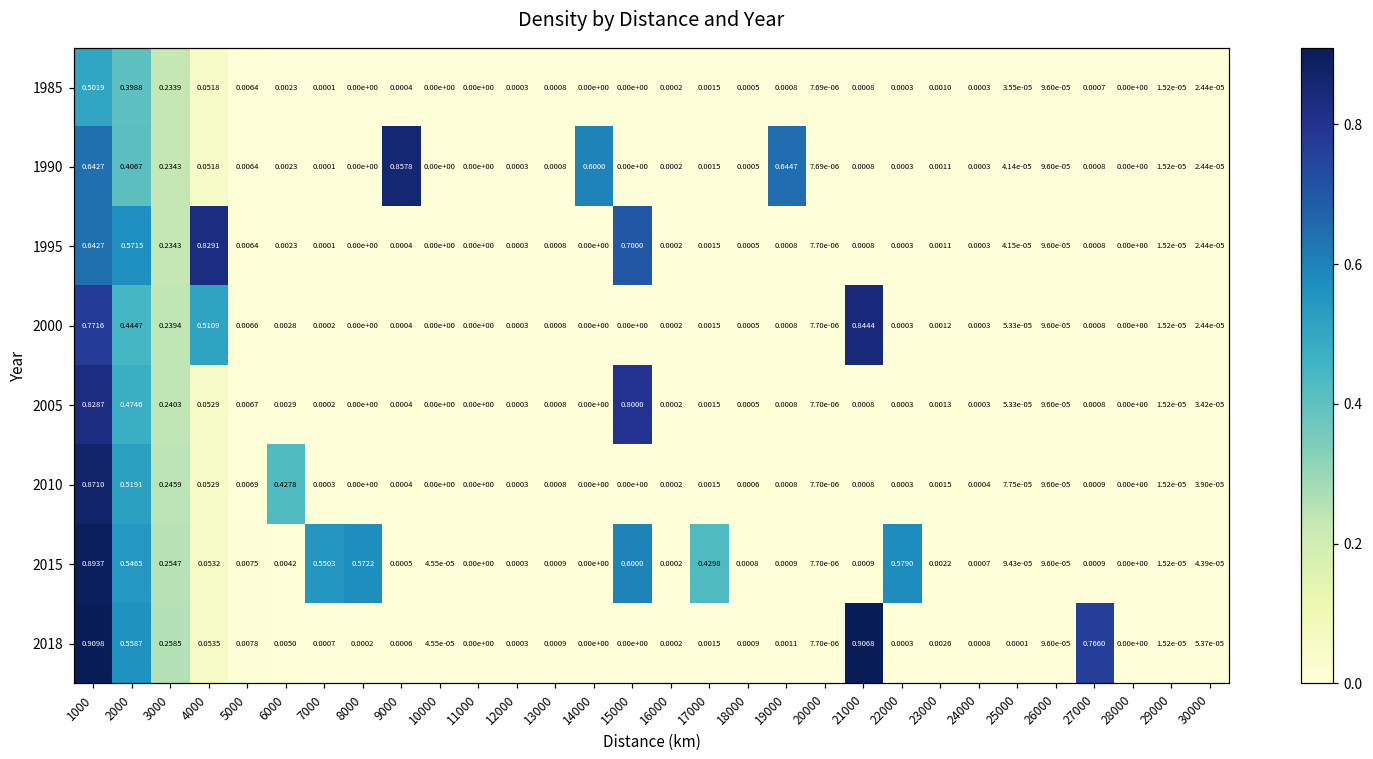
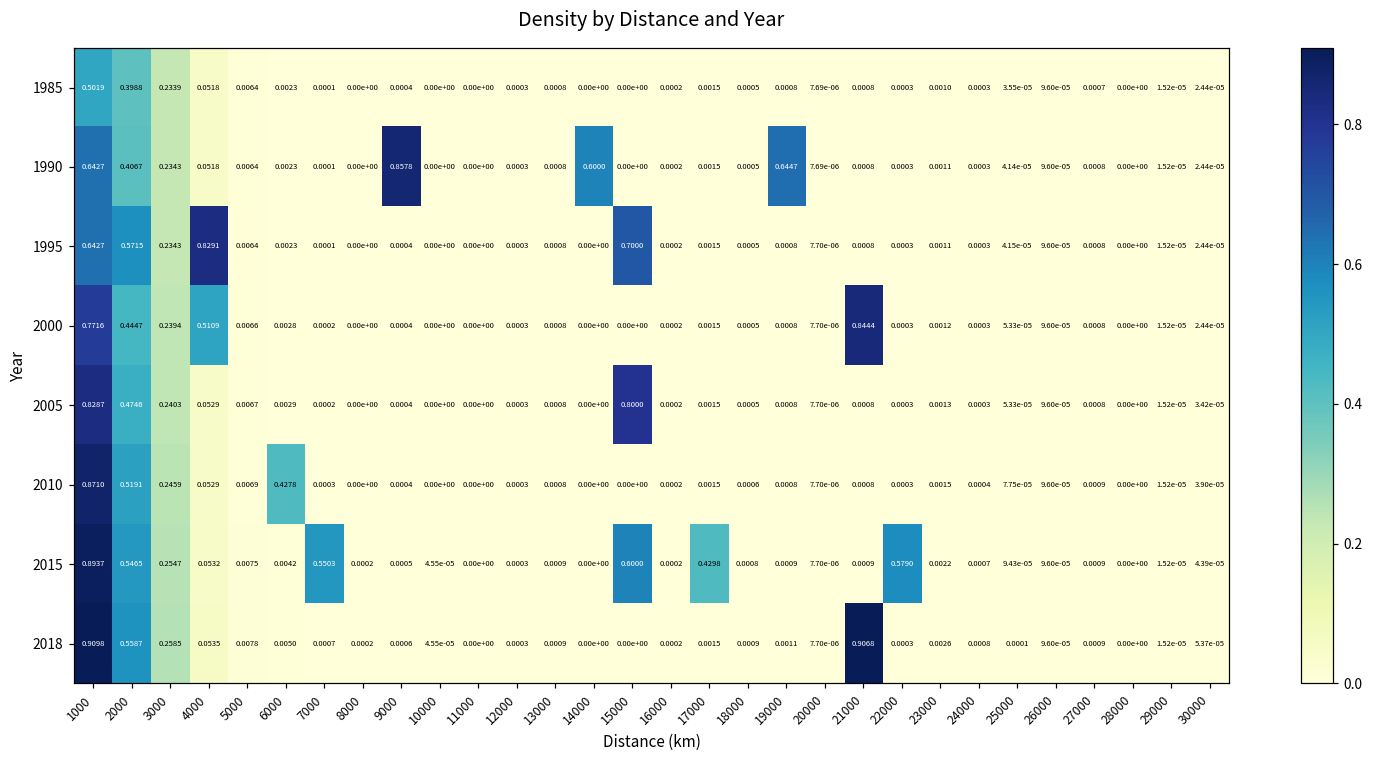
2015, 8000: 0.5722 -> 0.0002
2018, 27000: 0.7660 -> 0.0009
